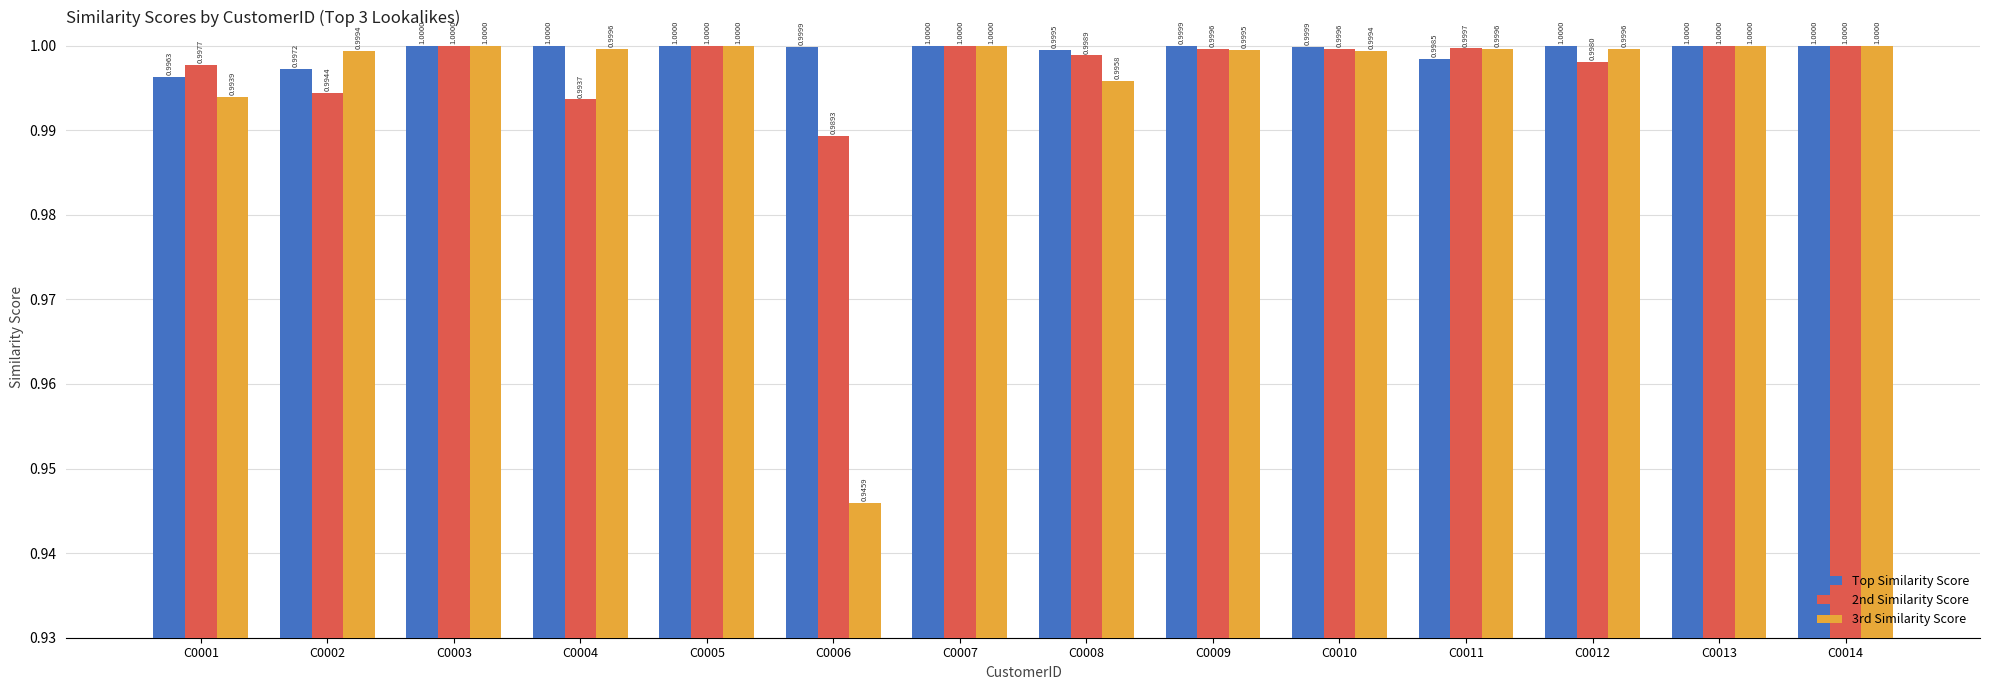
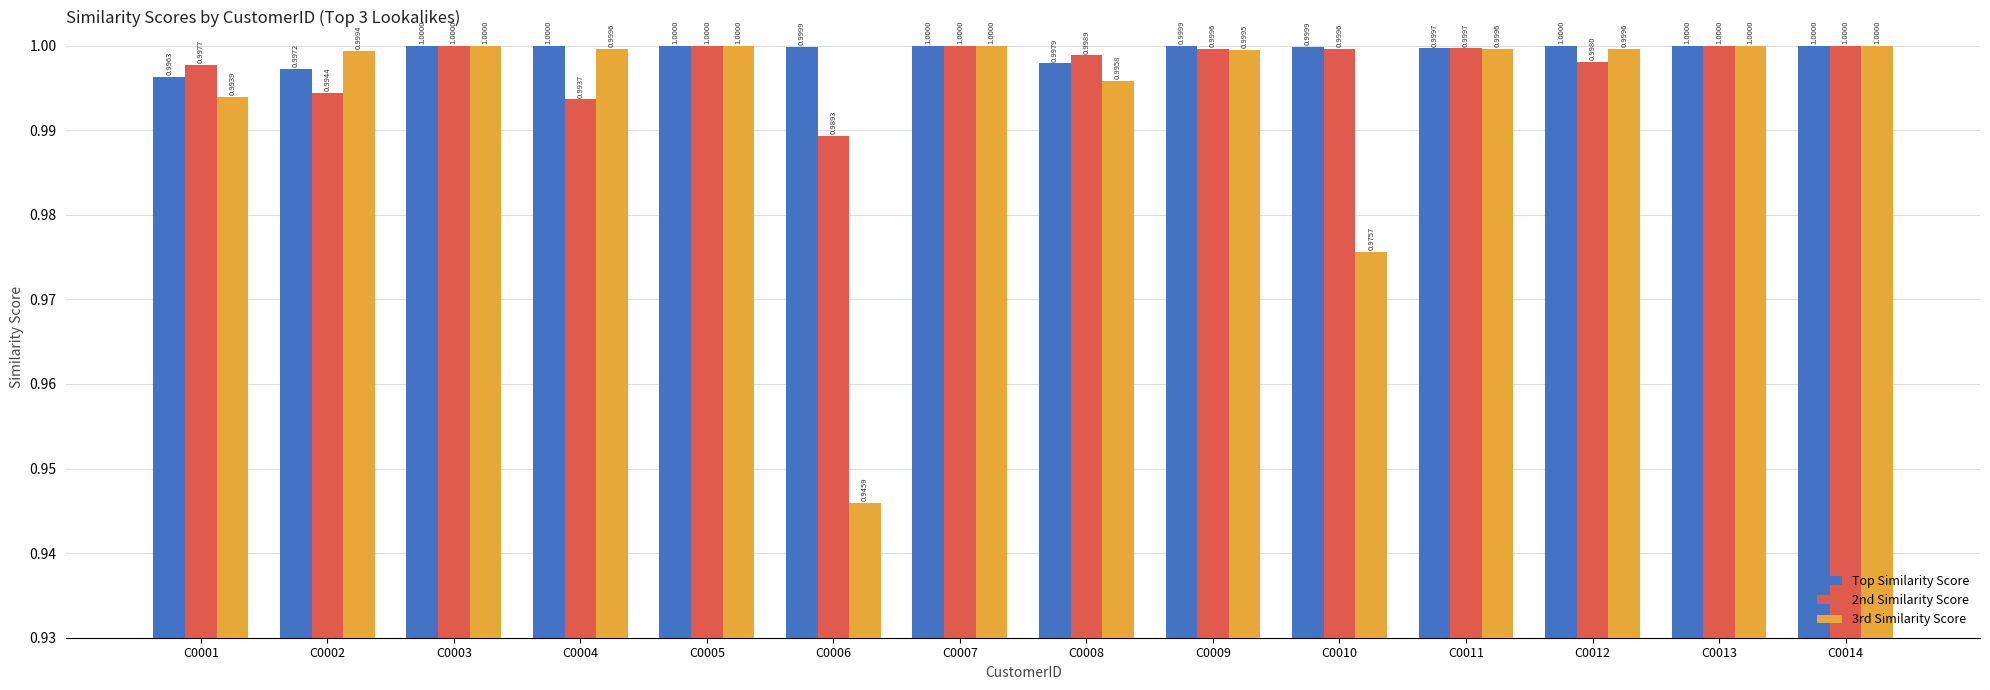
Top Similarity Score, C0008: 0.9995 -> 0.9979
3rd Similarity Score, C0010: 0.9994 -> 0.9757
Top Similarity Score, C0011: 0.9985 -> 0.9997
